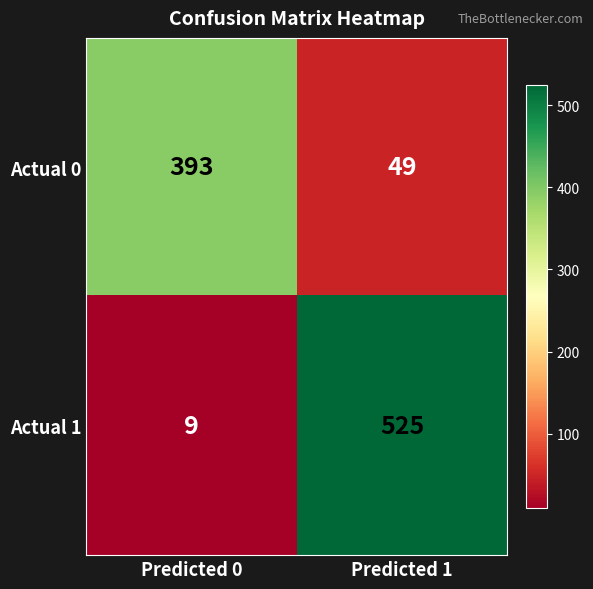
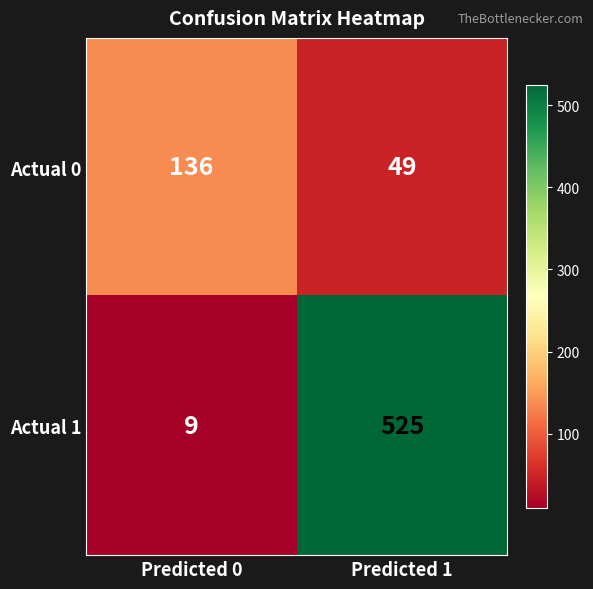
Actual 0, Predicted 0: 393 -> 136
